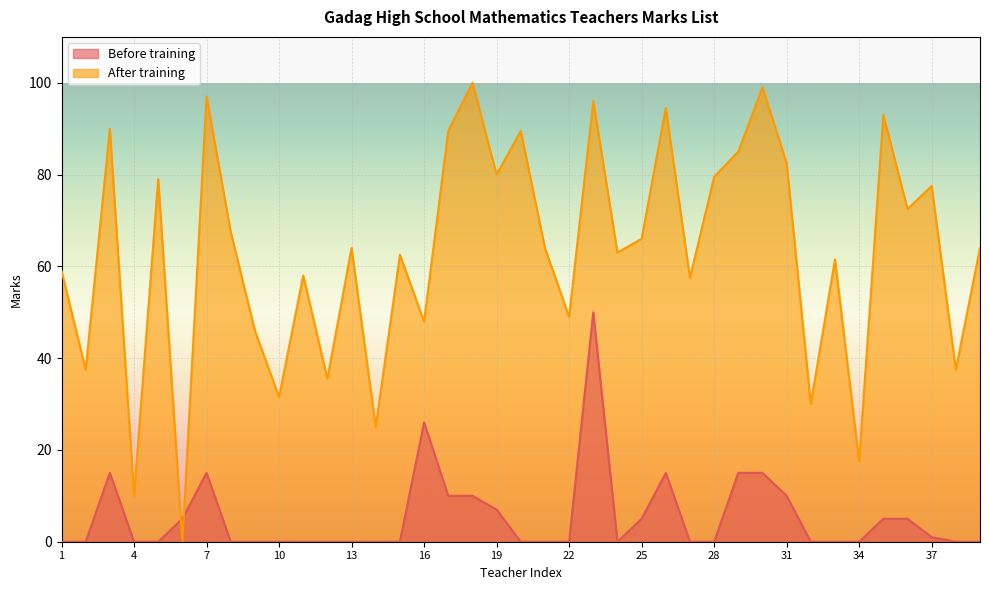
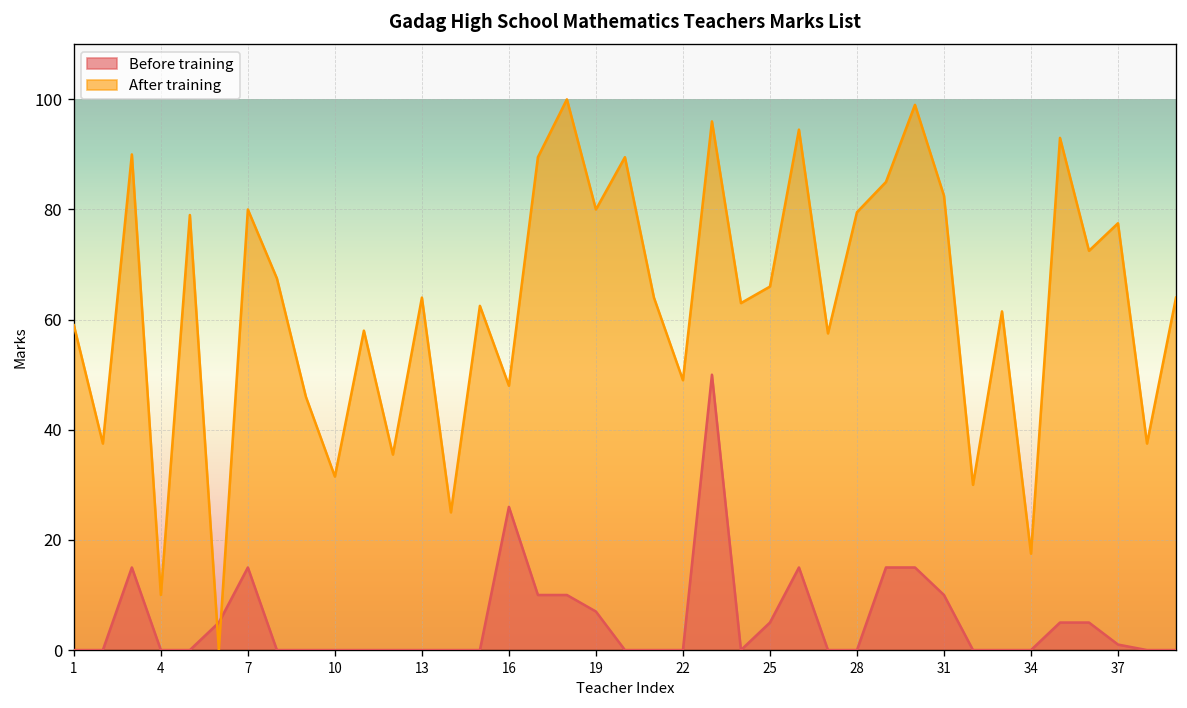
After training, 7: 97 -> 80
